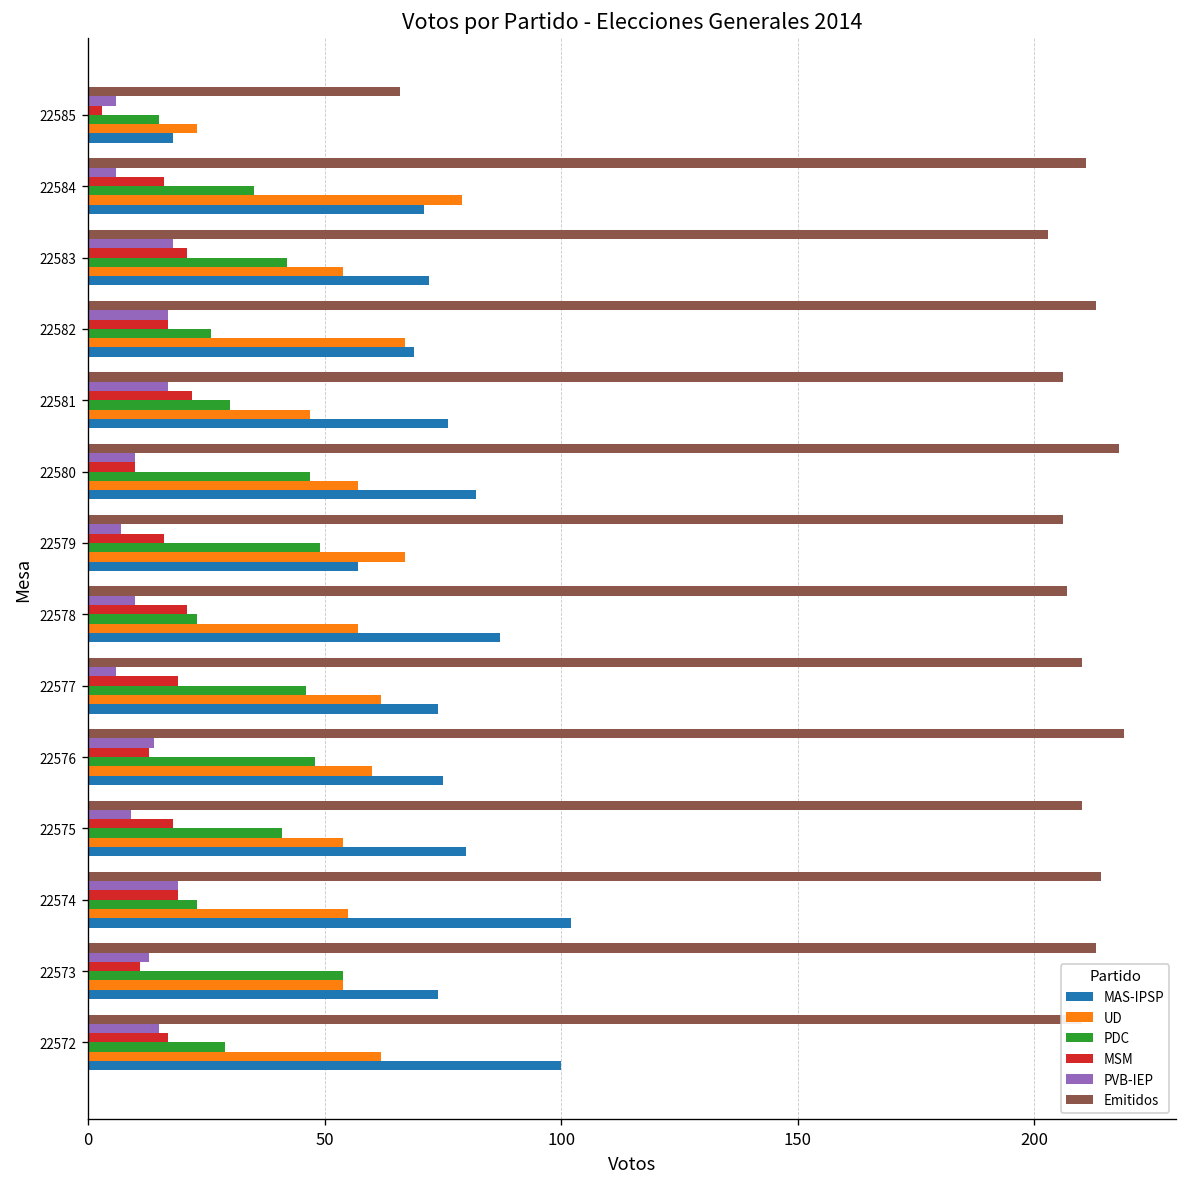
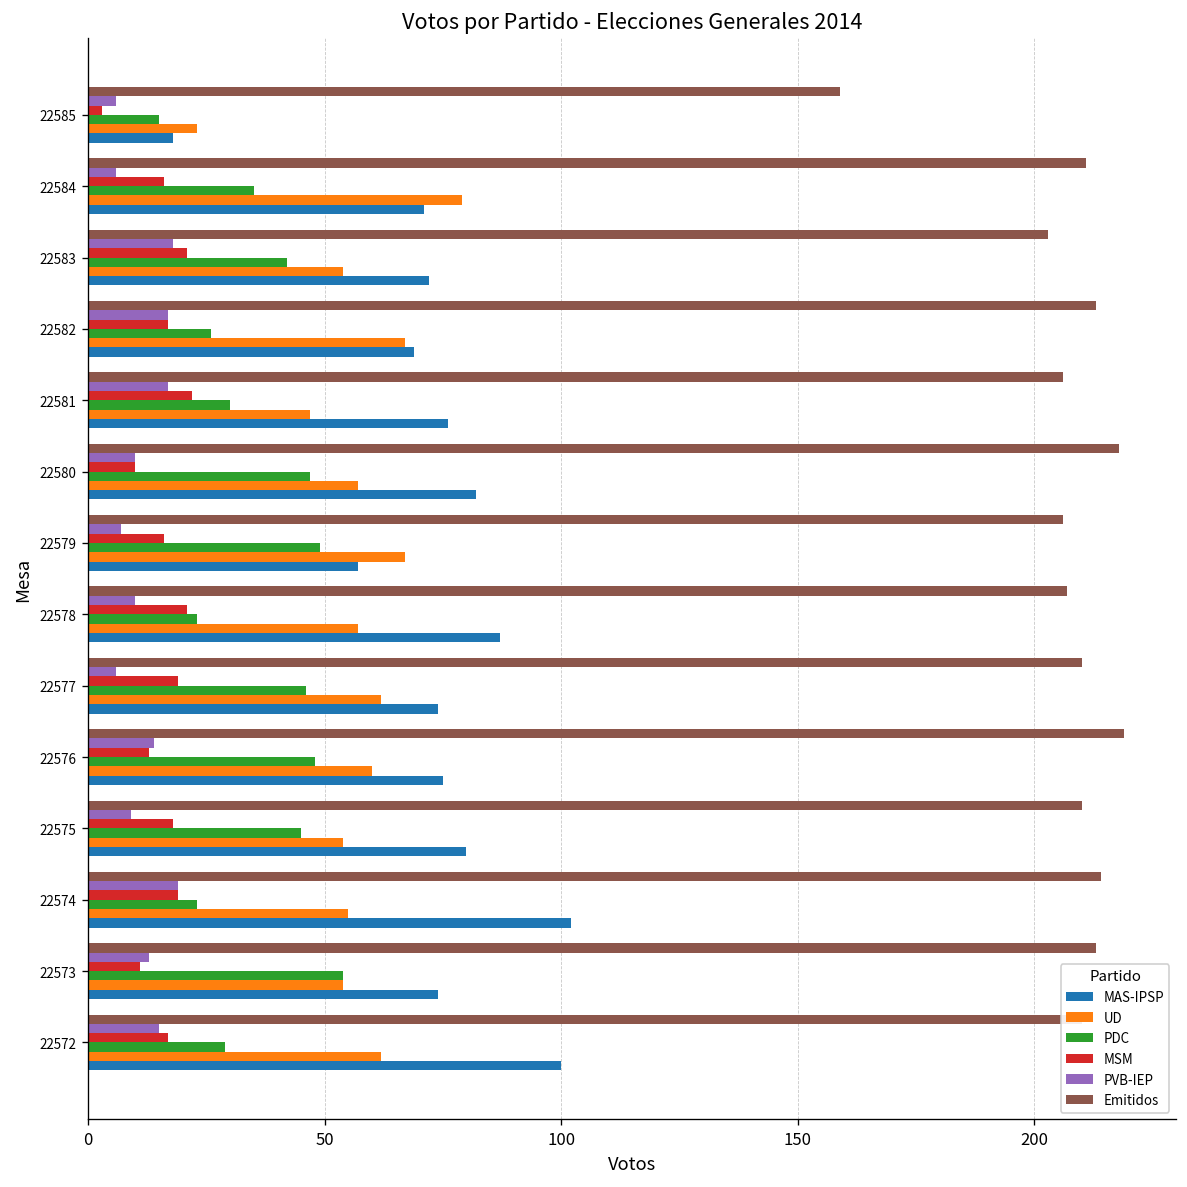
Emitidos, 22585: 66 -> 159
PDC, 22575: 41 -> 45
